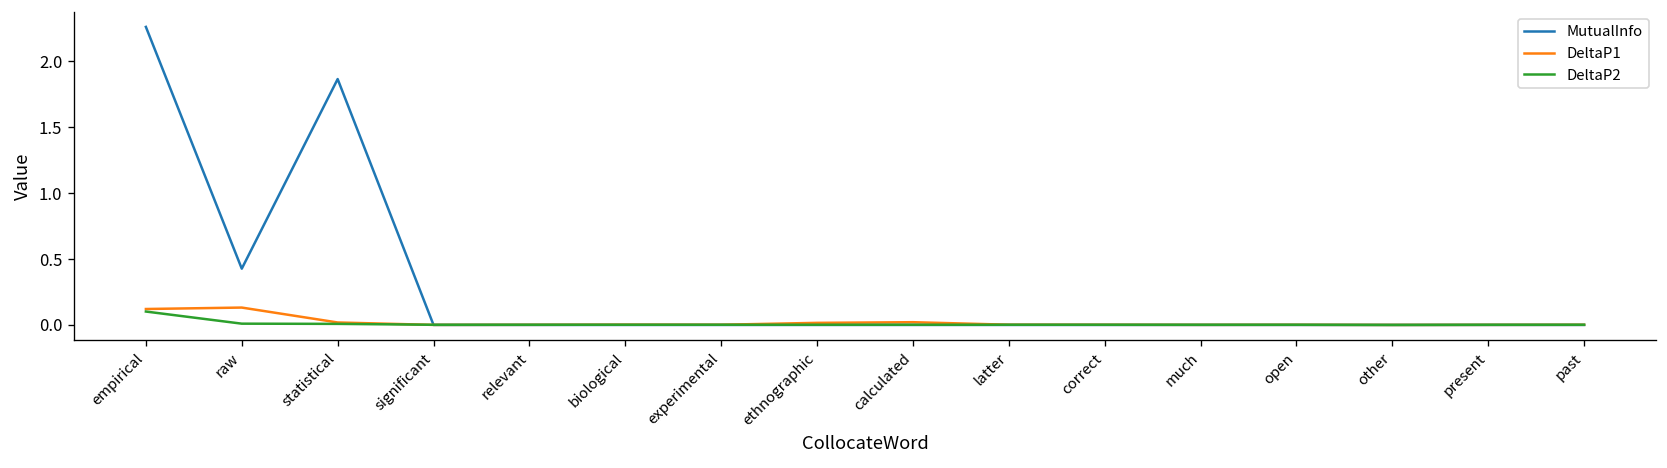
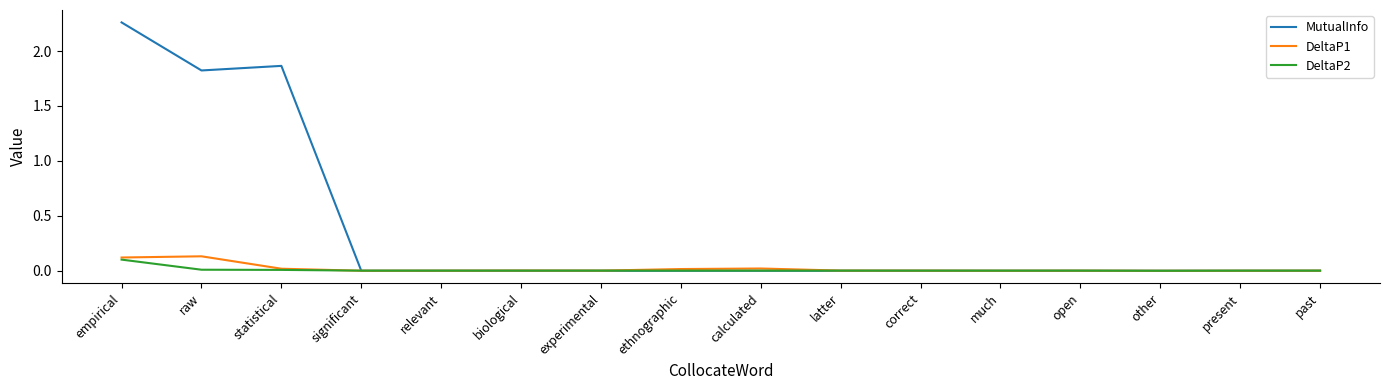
MutualInfo, raw: 0.43 -> 1.82
